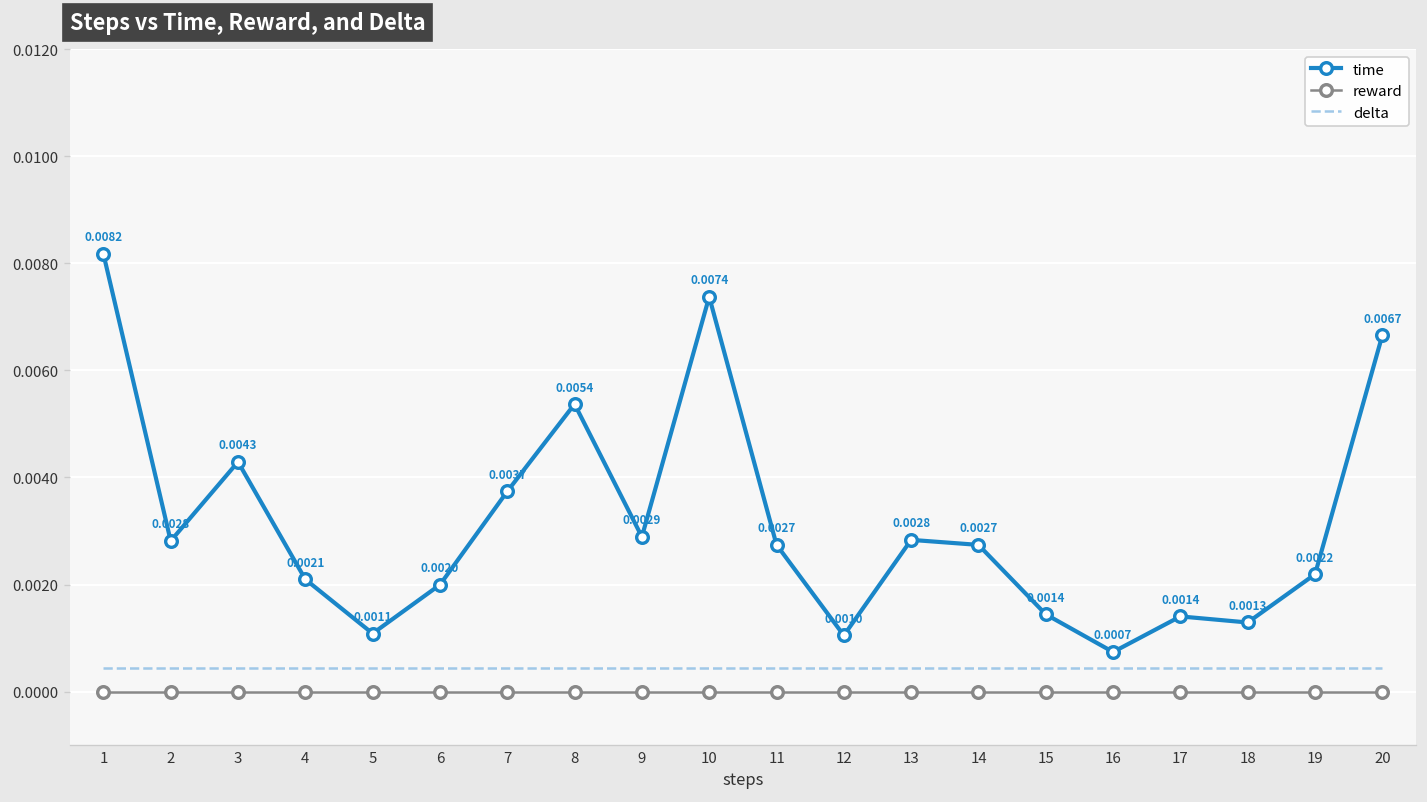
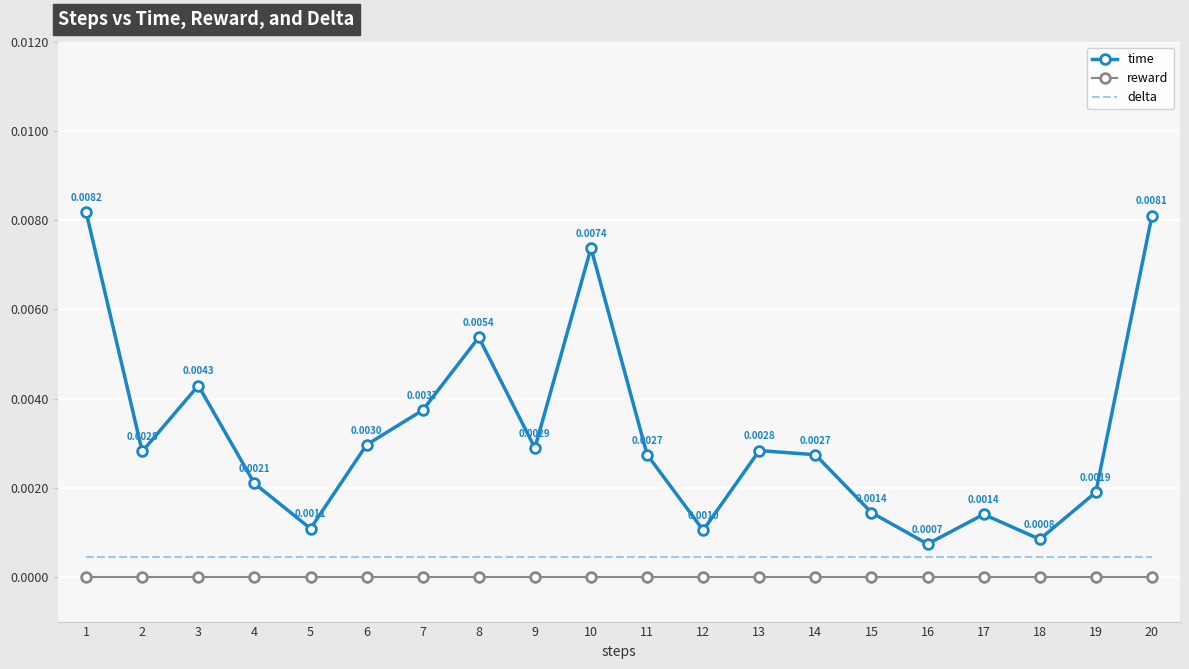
time, 6: 0.0020 -> 0.0030
time, 18: 0.0013 -> 0.0008
time, 19: 0.0022 -> 0.0019
time, 20: 0.0067 -> 0.0081
